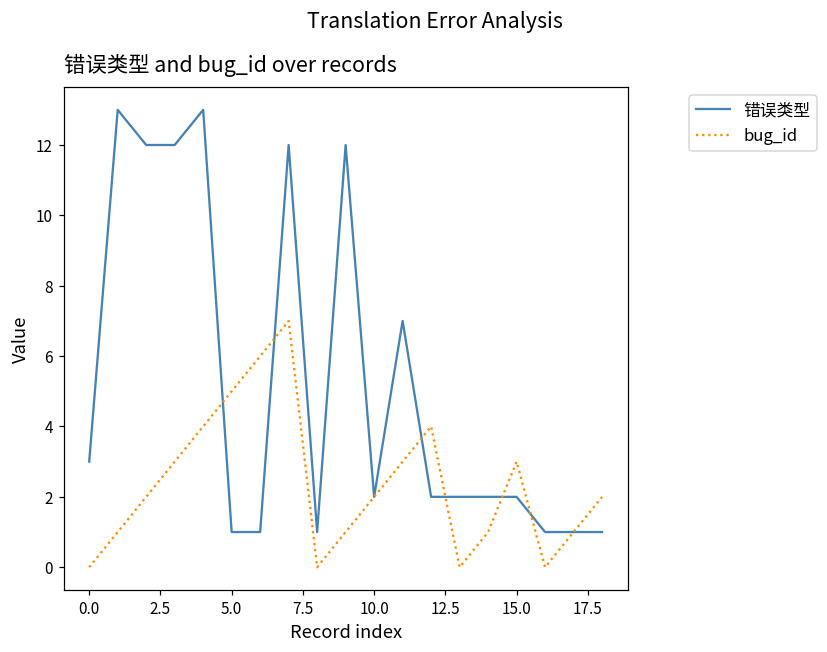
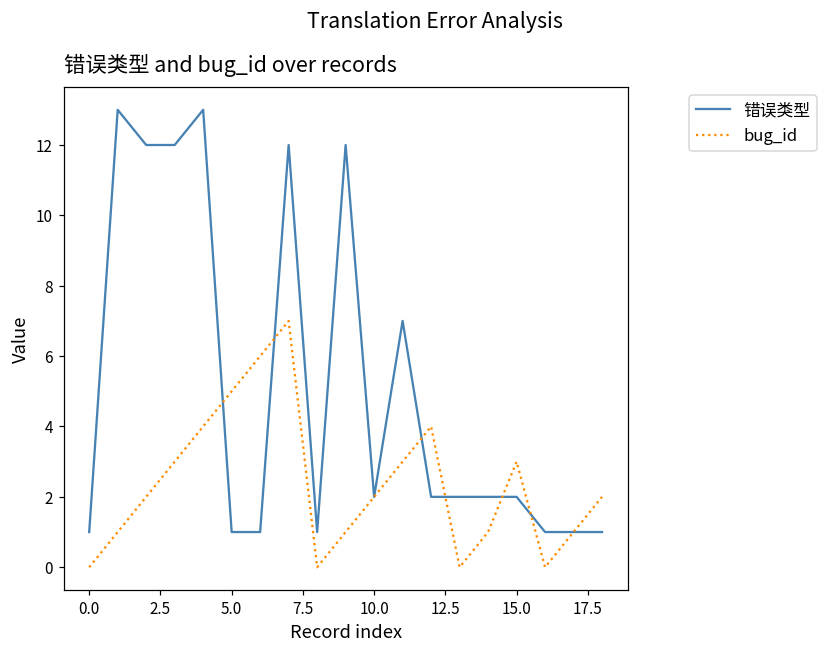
错误类型, 0.0: 3 -> 1
